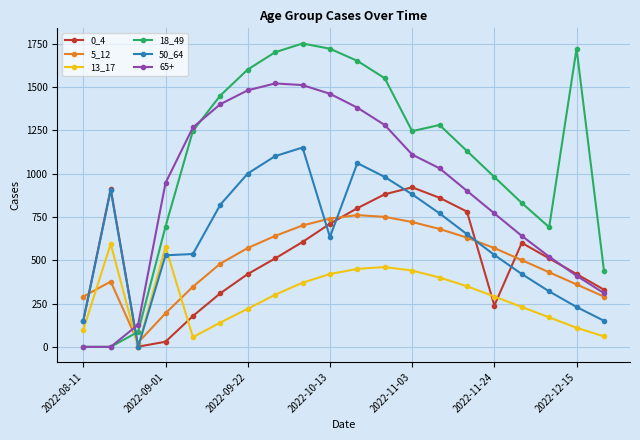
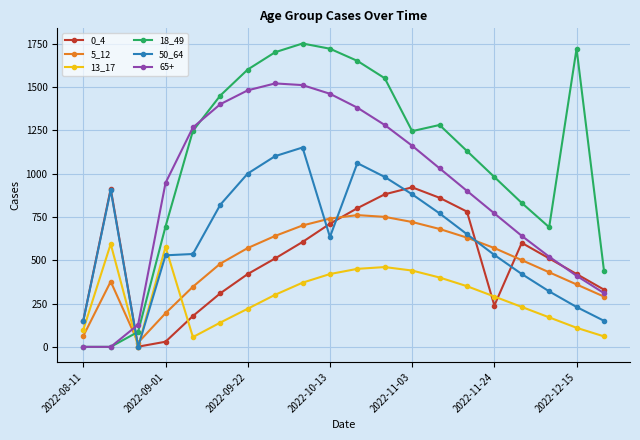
5_12, 2022-08-11: 290 -> 60
65+, 2022-11-03: 1110 -> 1160
